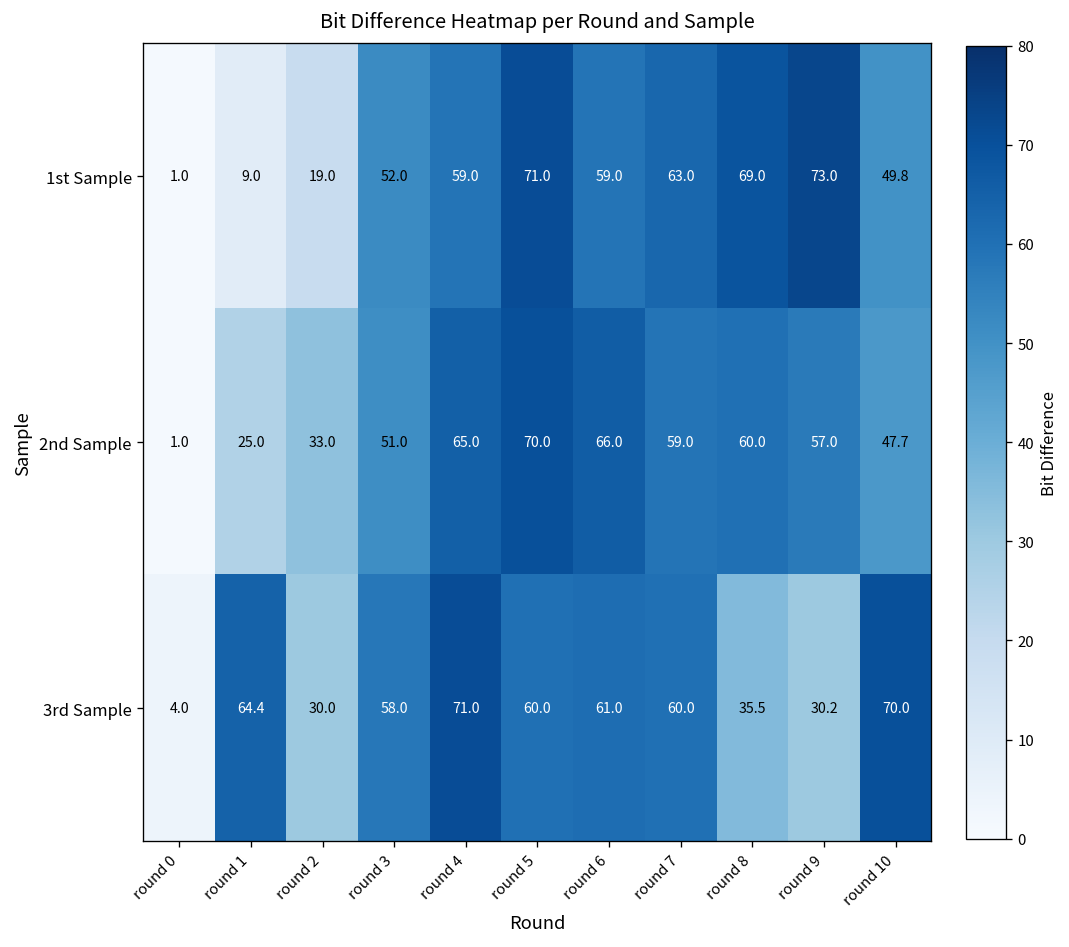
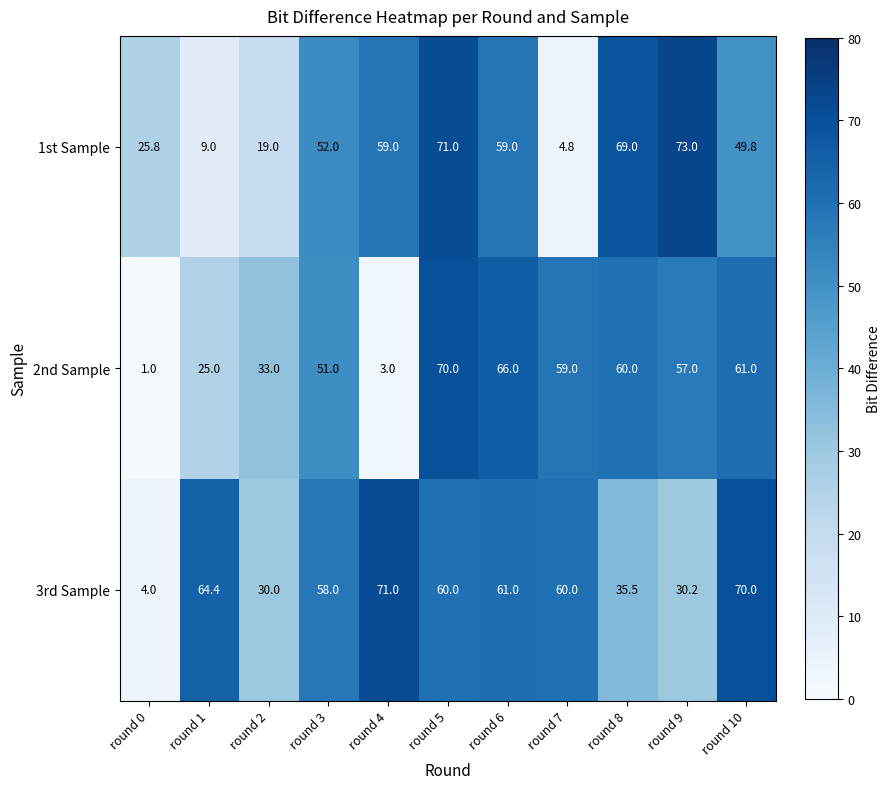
1st Sample, round 0: 1.0 -> 25.8
1st Sample, round 7: 63.0 -> 4.8
2nd Sample, round 4: 65.0 -> 3.0
2nd Sample, round 10: 47.7 -> 61.0
